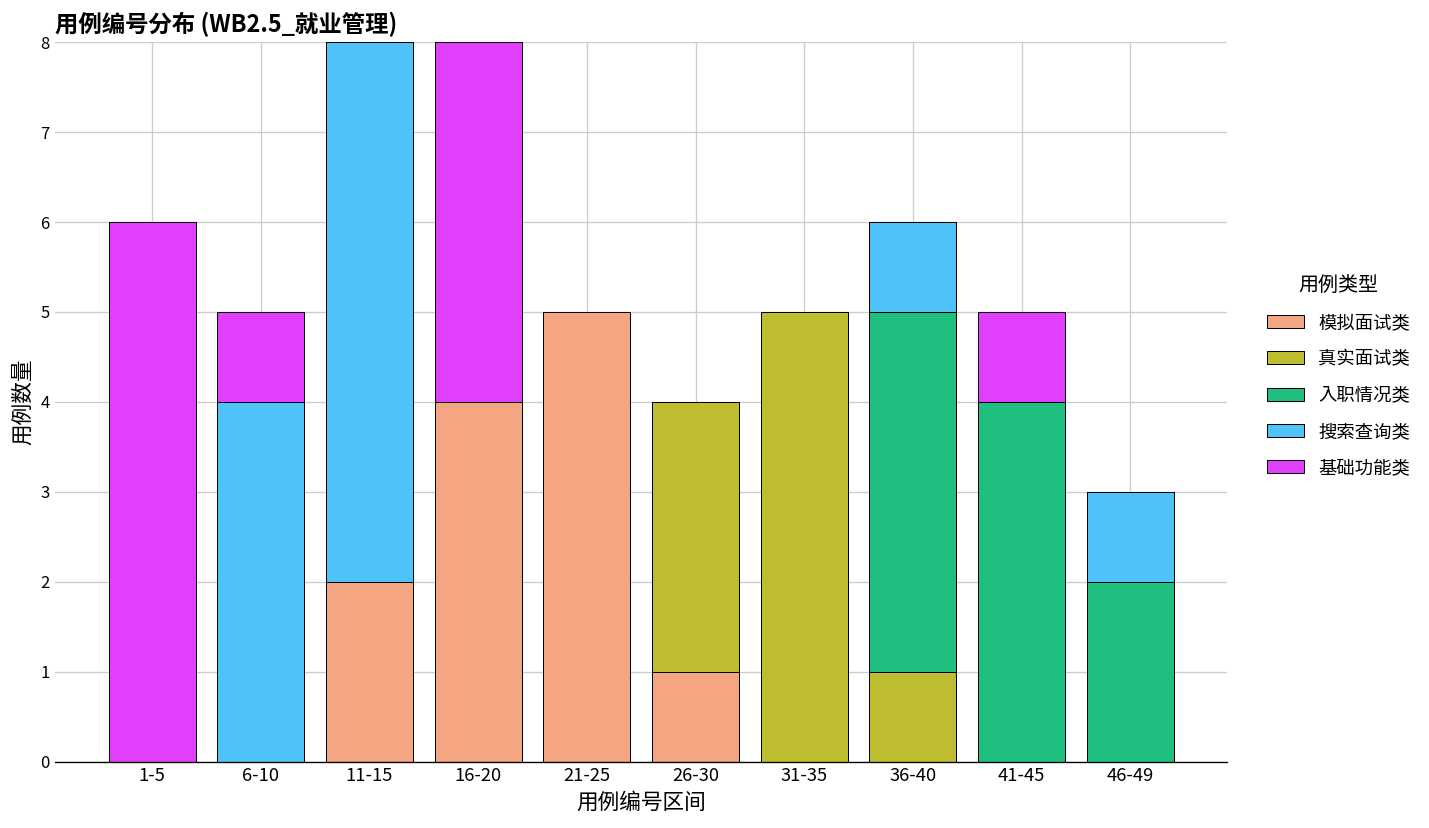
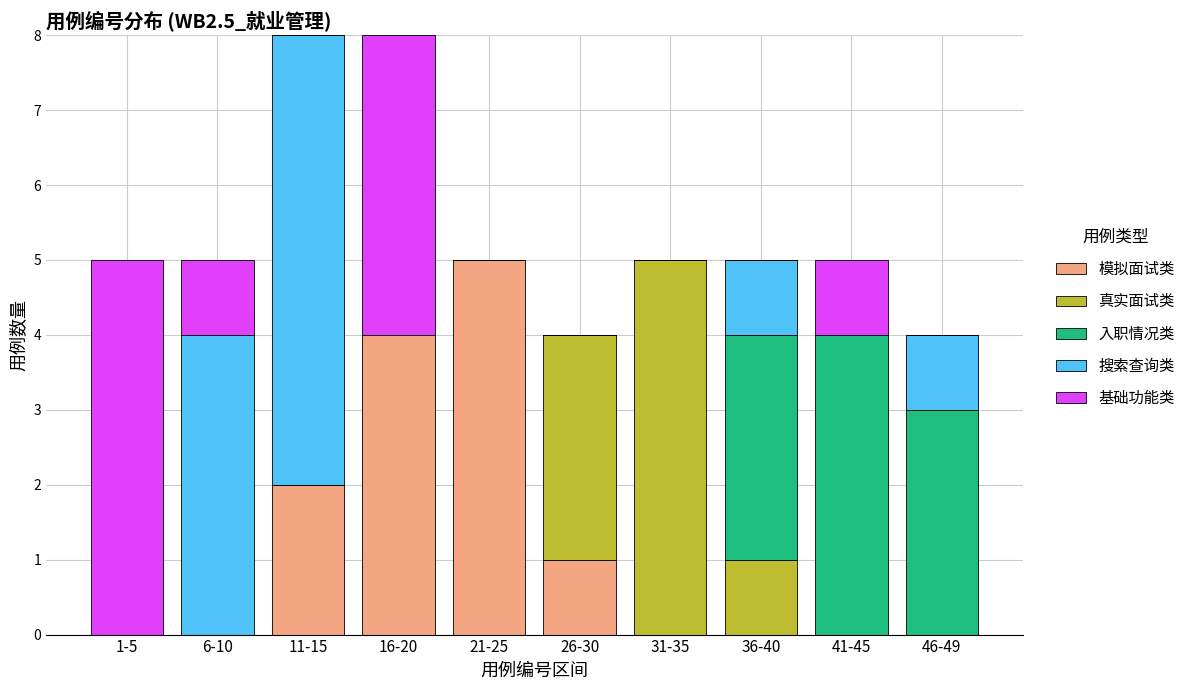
基础功能类, 1-5: 6 -> 5
入职情况类, 36-40: 4 -> 3
入职情况类, 46-49: 2 -> 3
